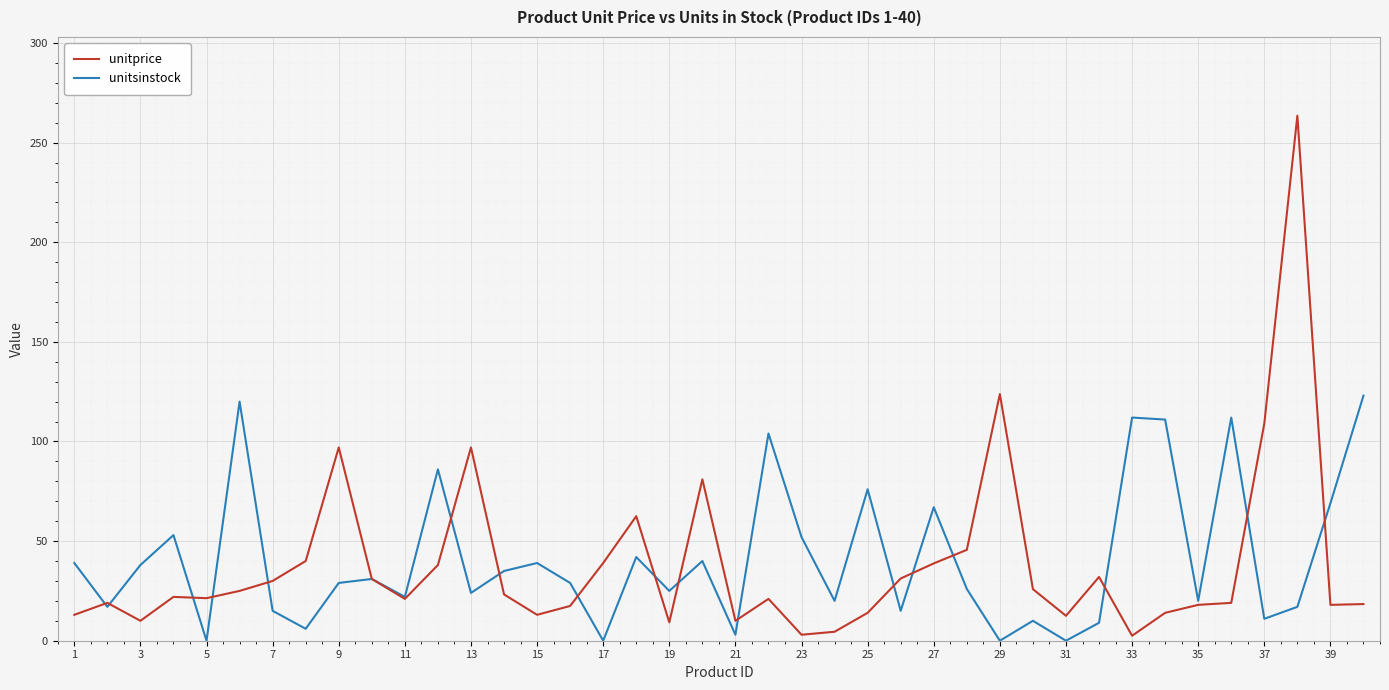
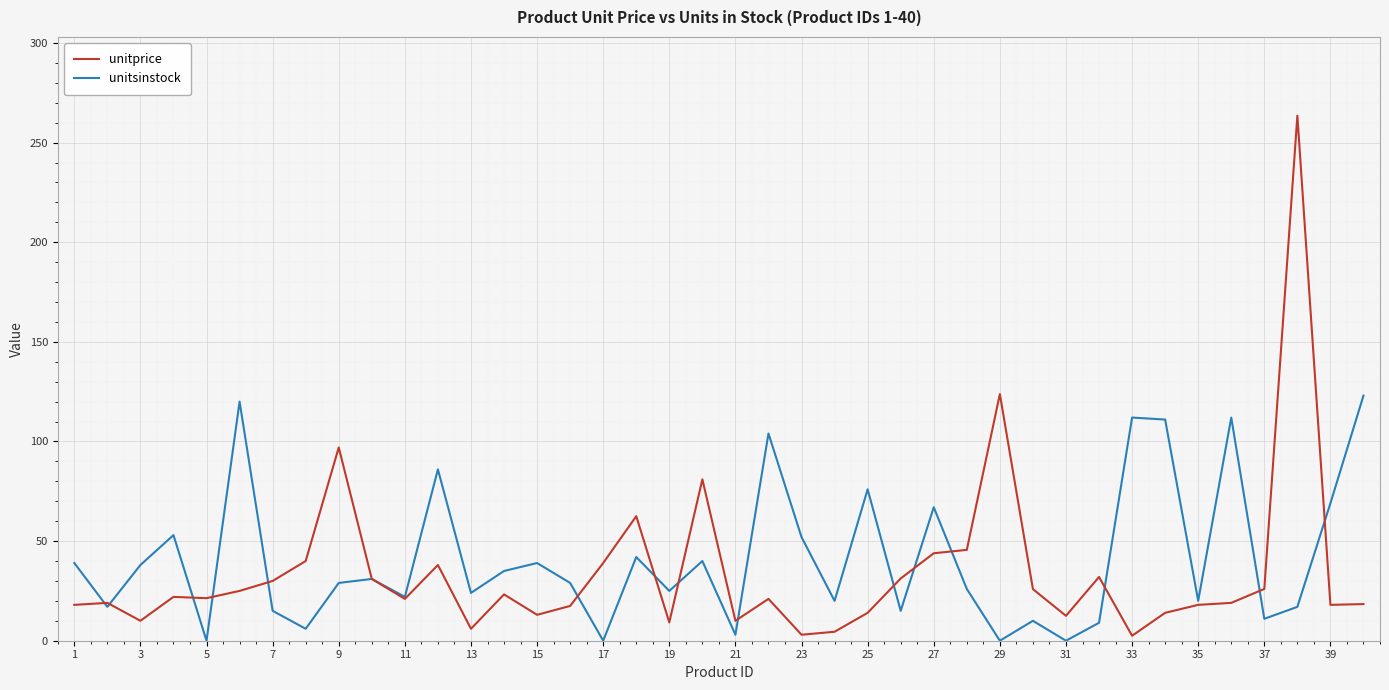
unitprice, 1: 13 -> 18
unitprice, 13: 97 -> 6
unitprice, 27: 39 -> 44
unitprice, 37: 109 -> 26
